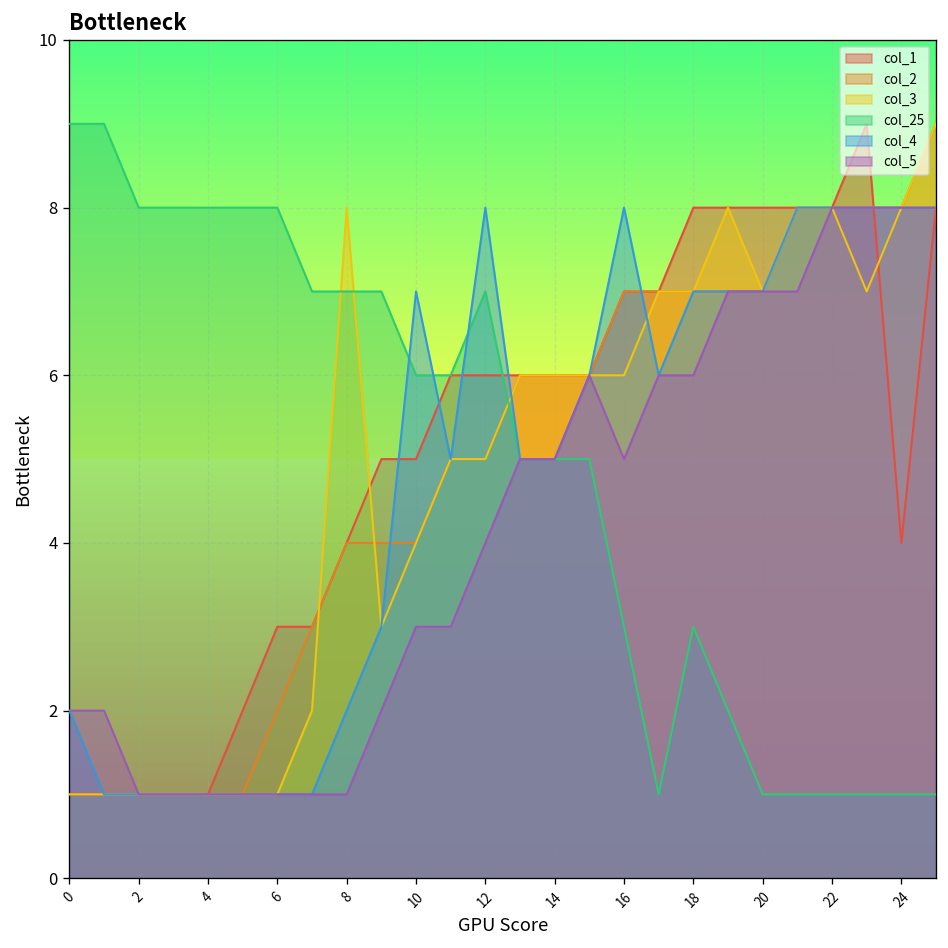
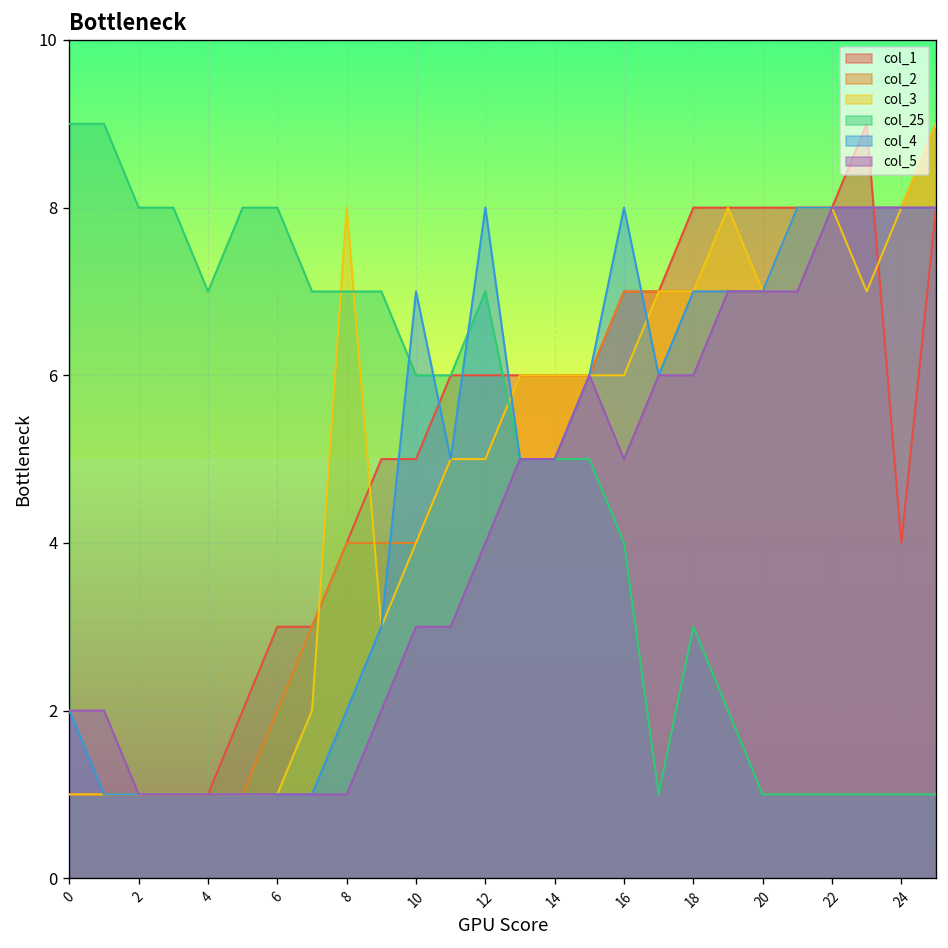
col_25, 4: 8 -> 7
col_25, 16: 3 -> 4
